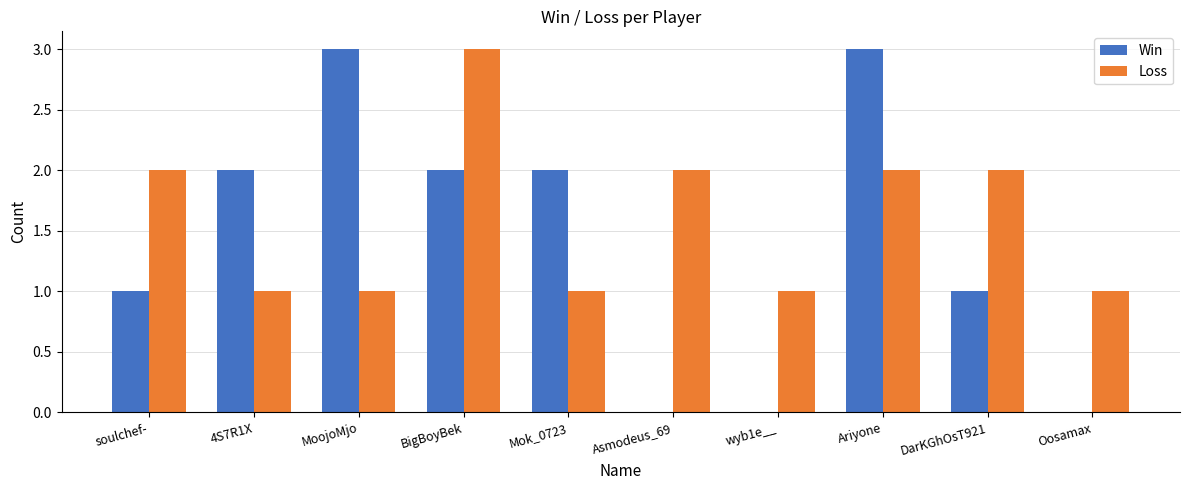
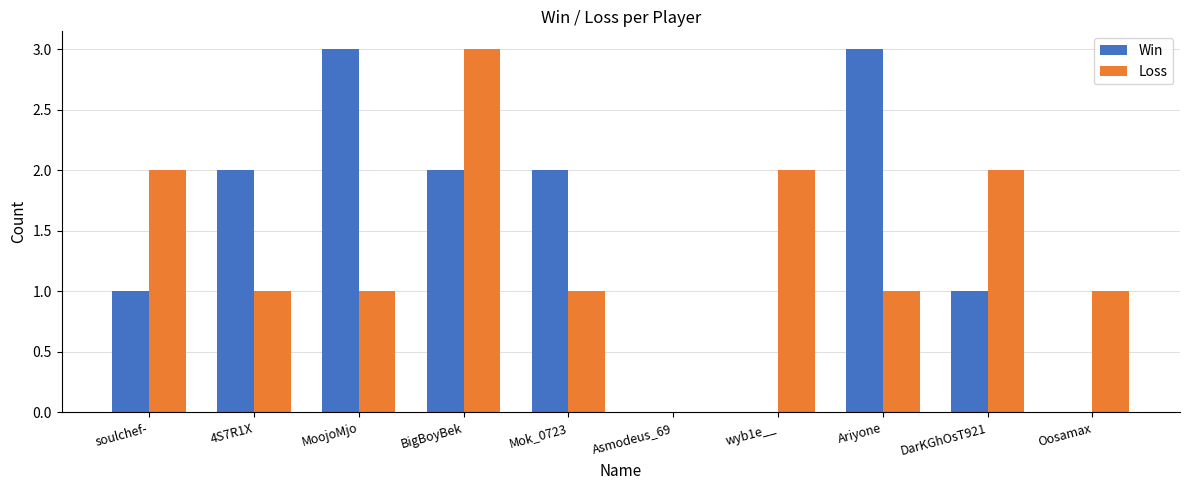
Loss, Asmodeus_69: 2 -> 0
Loss, wyb1e__: 1 -> 2
Loss, Ariyone: 2 -> 1
